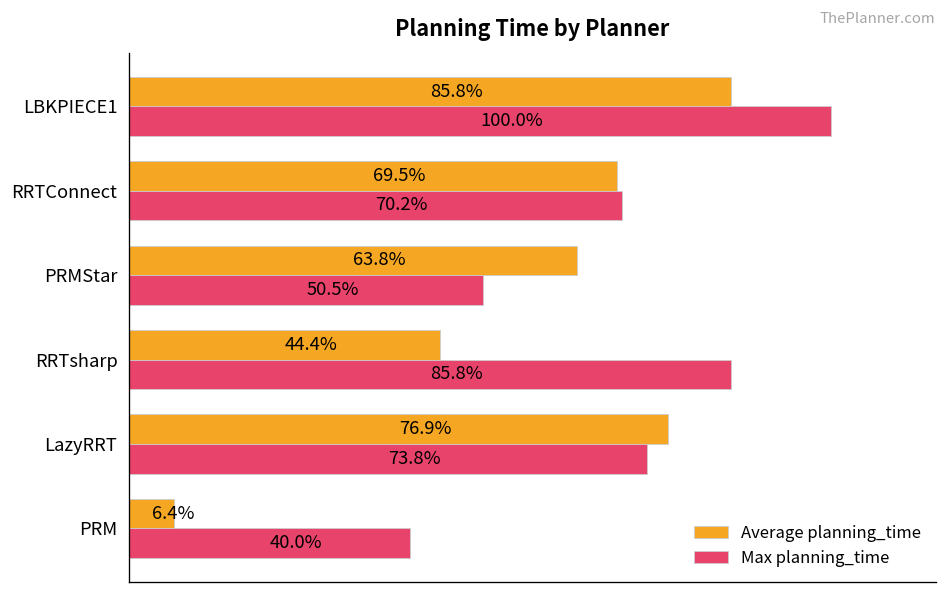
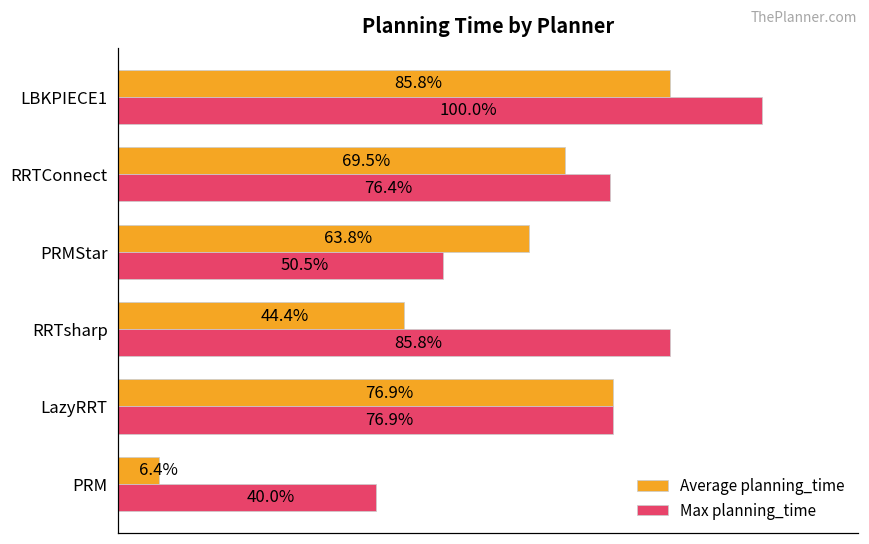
Max planning_time, RRTConnect: 70.2% -> 76.4%
Max planning_time, LazyRRT: 73.8% -> 76.9%
